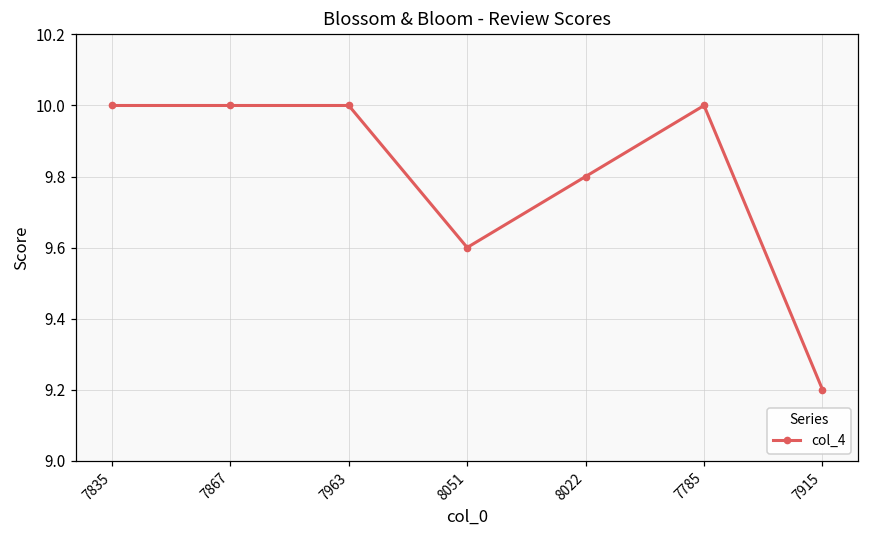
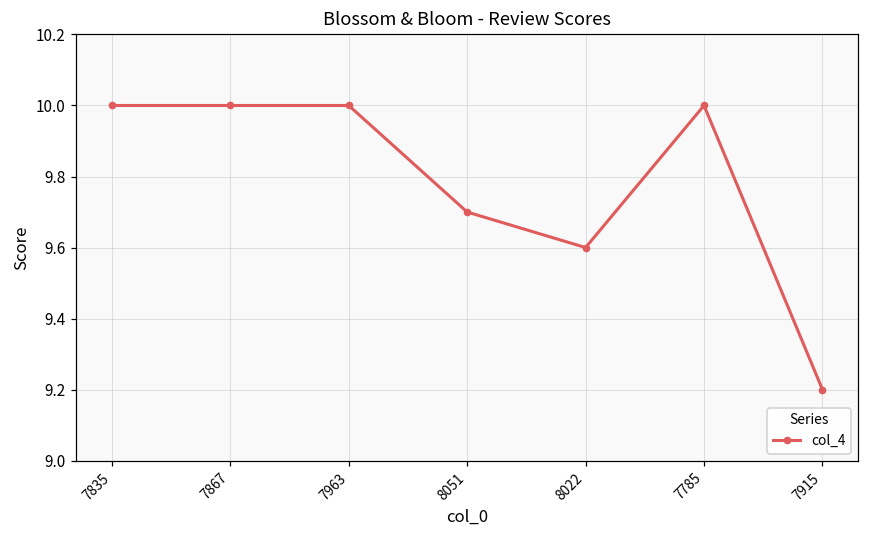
8051: 9.6 -> 9.7
8022: 9.8 -> 9.6
